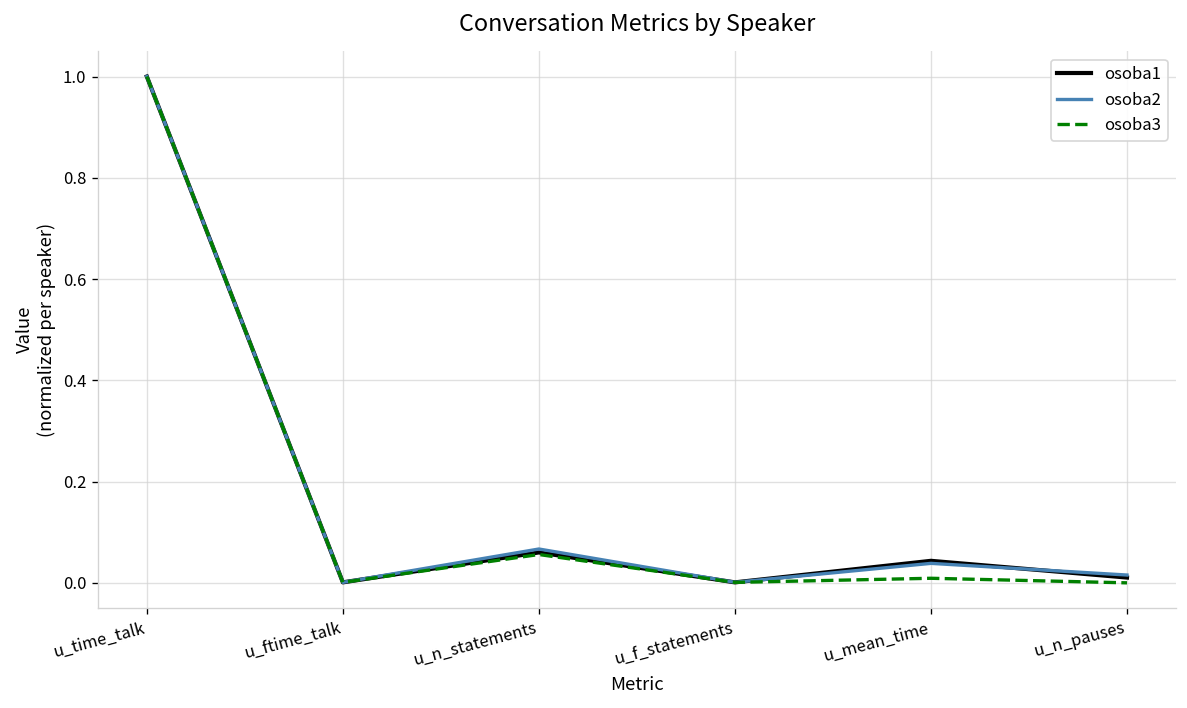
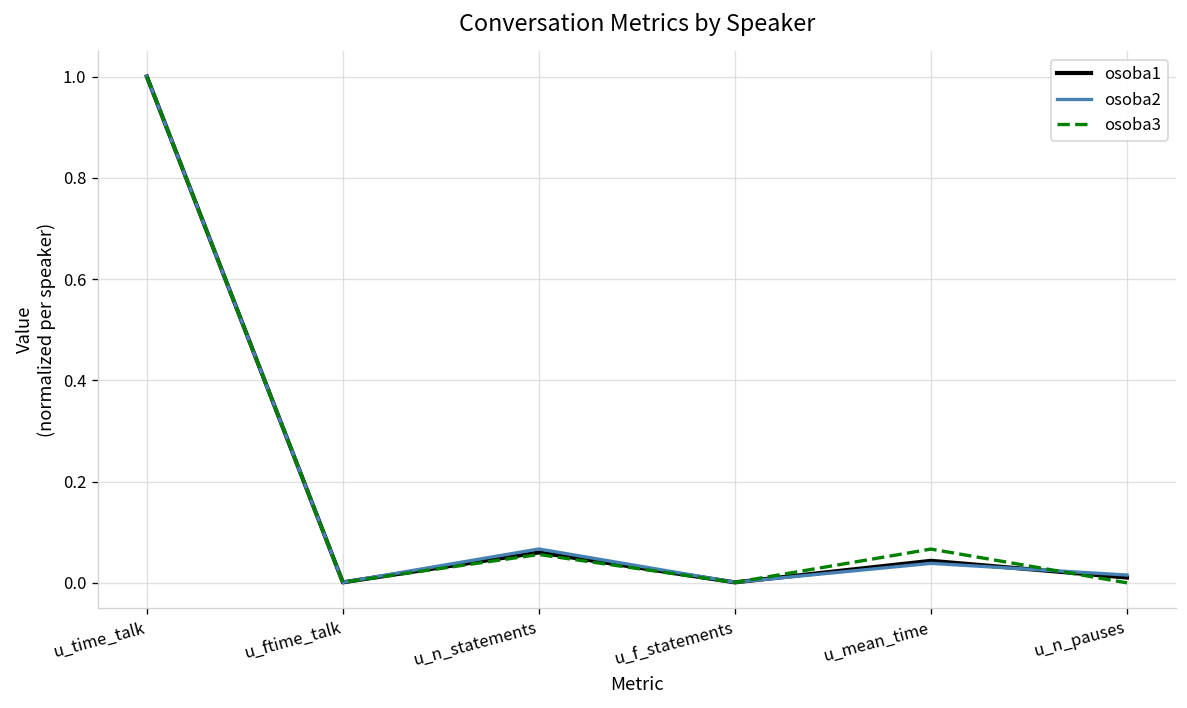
osoba3, u_mean_time: 0.01 -> 0.07
